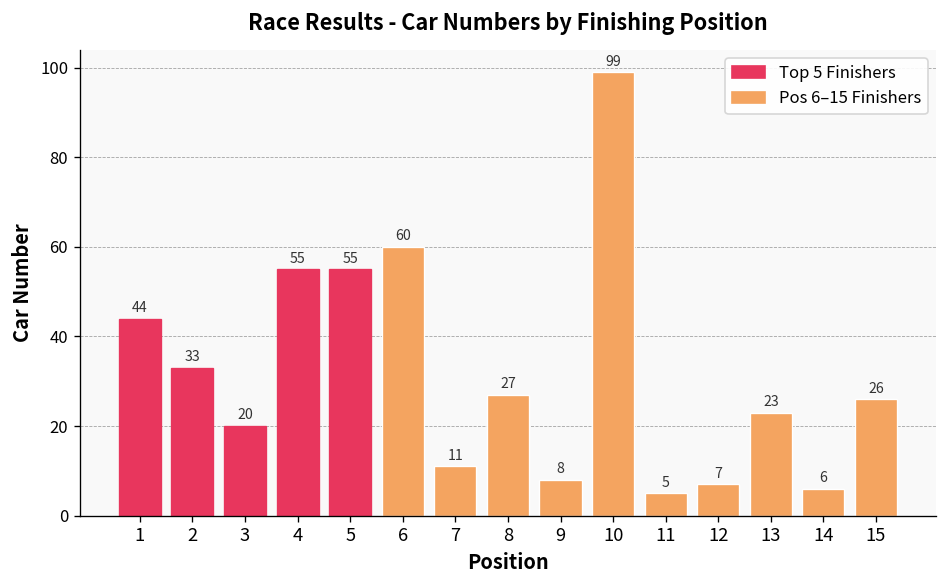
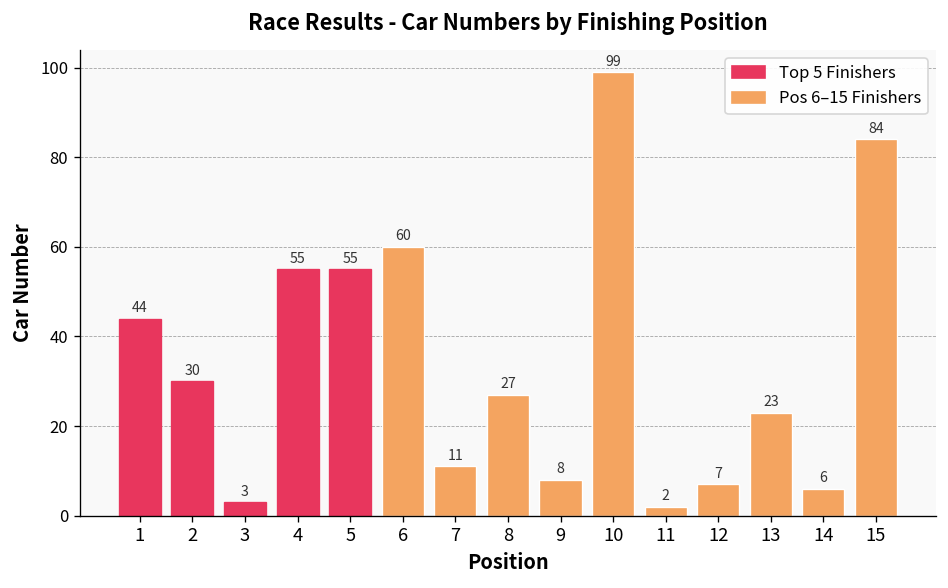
2: 33 -> 30
3: 20 -> 3
11: 5 -> 2
15: 26 -> 84
